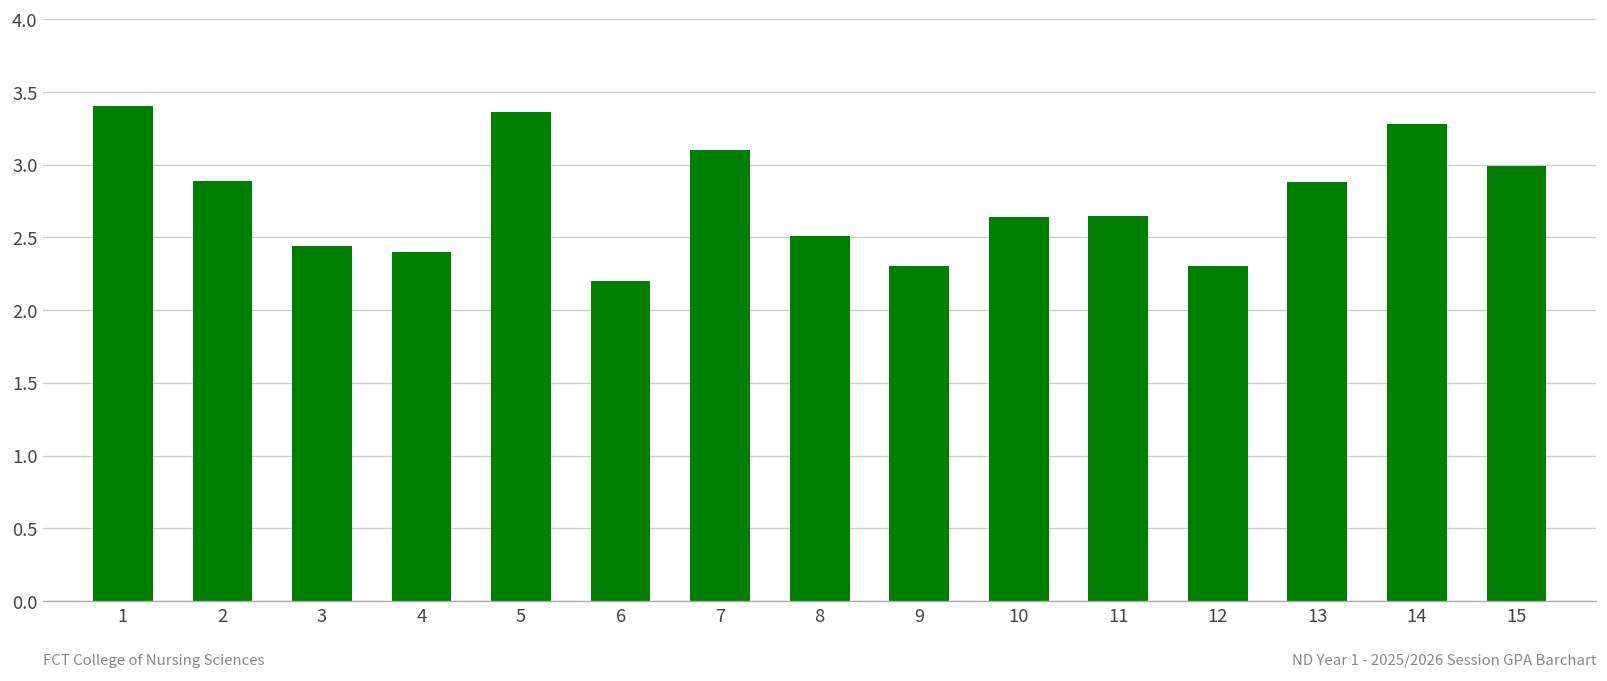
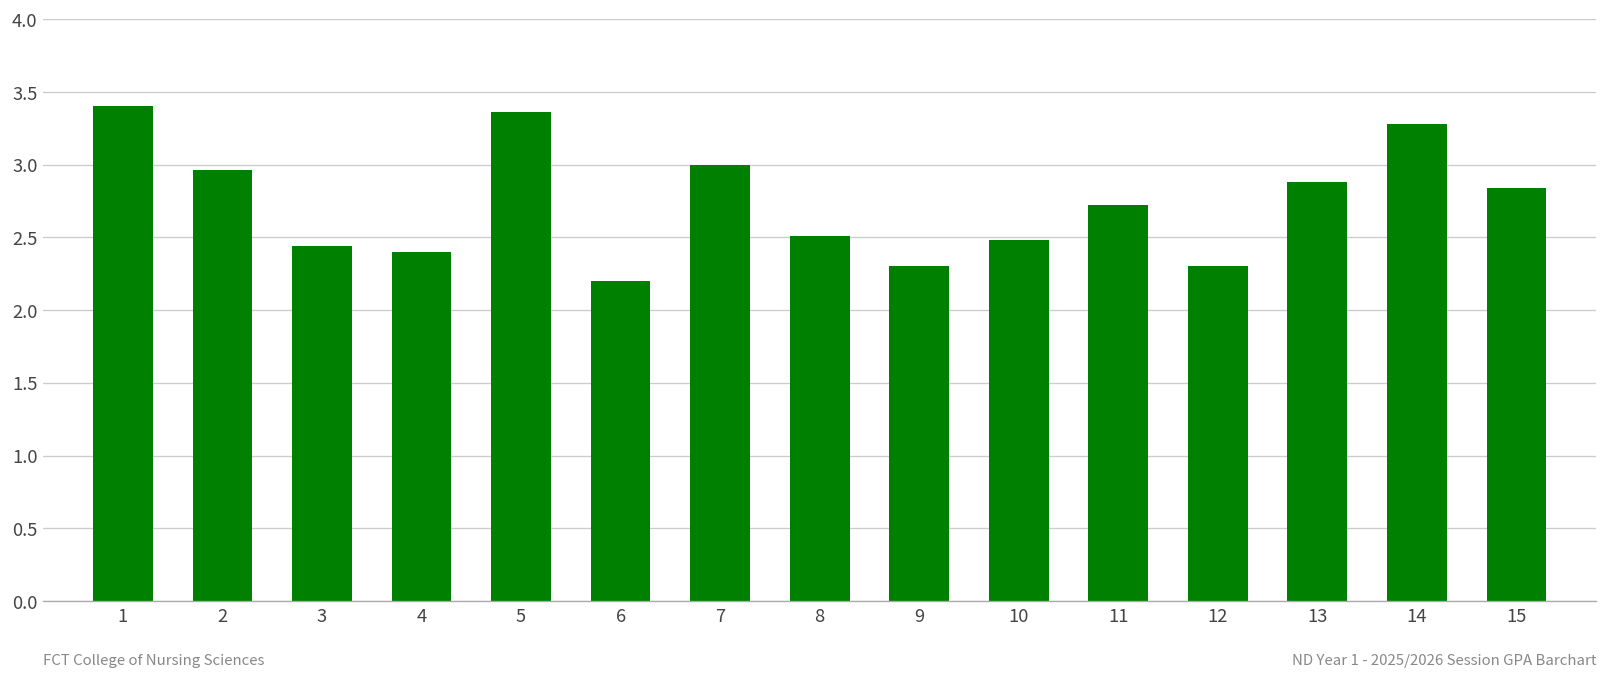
2: 2.89 -> 2.96
7: 3.1 -> 3.0
10: 2.64 -> 2.48
11: 2.65 -> 2.72
15: 2.99 -> 2.84
